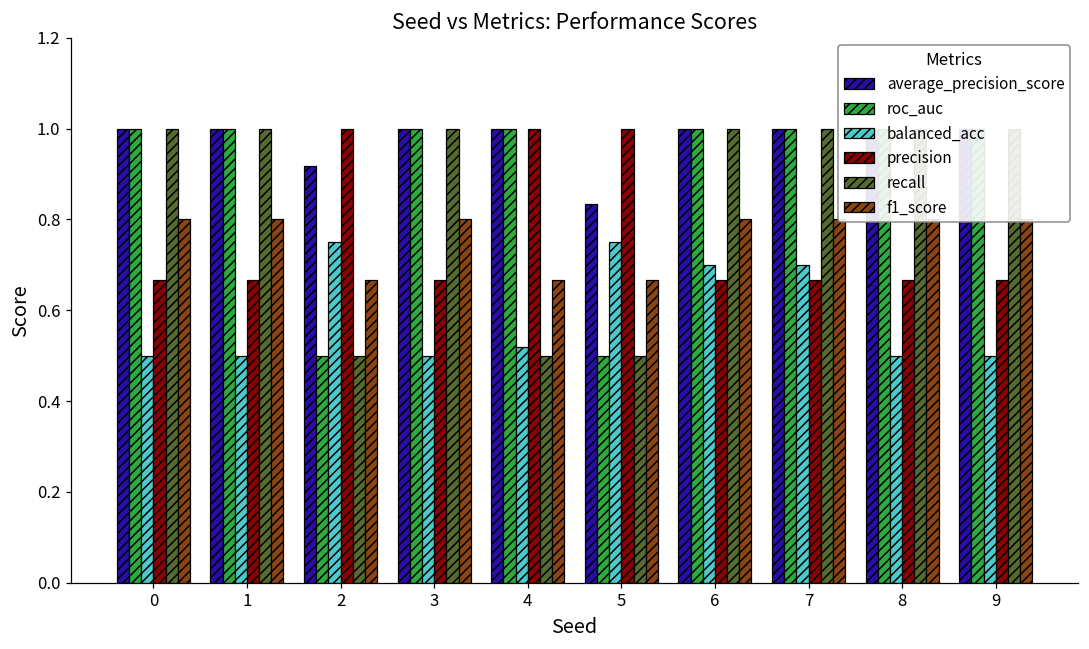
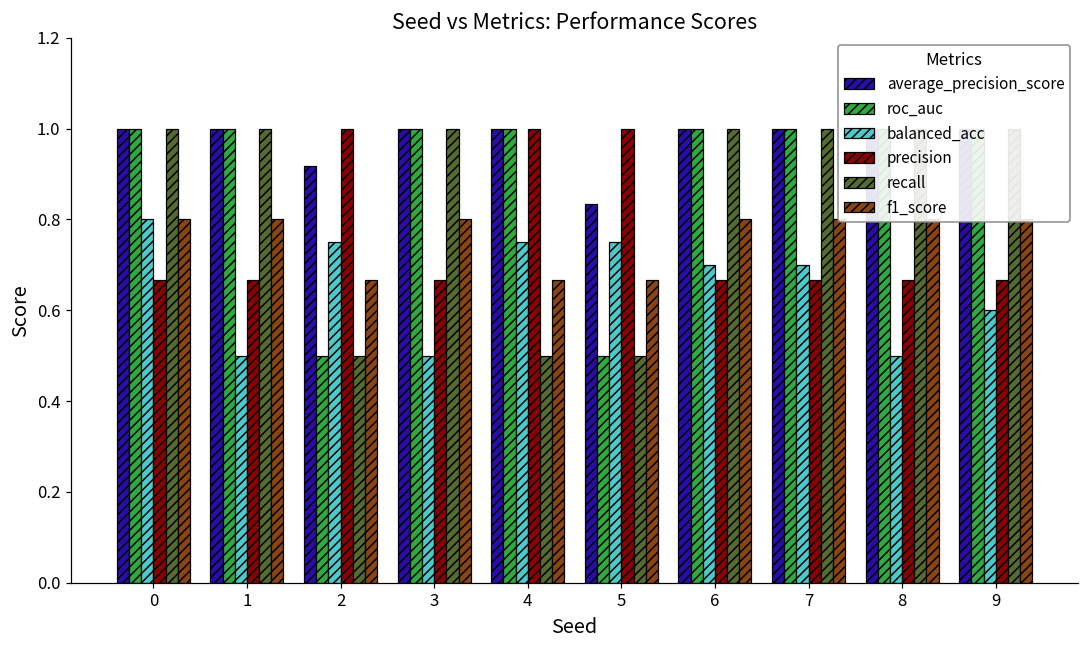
balanced_acc, 0: 0.5 -> 0.8
balanced_acc, 4: 0.52 -> 0.75
balanced_acc, 9: 0.5 -> 0.6
